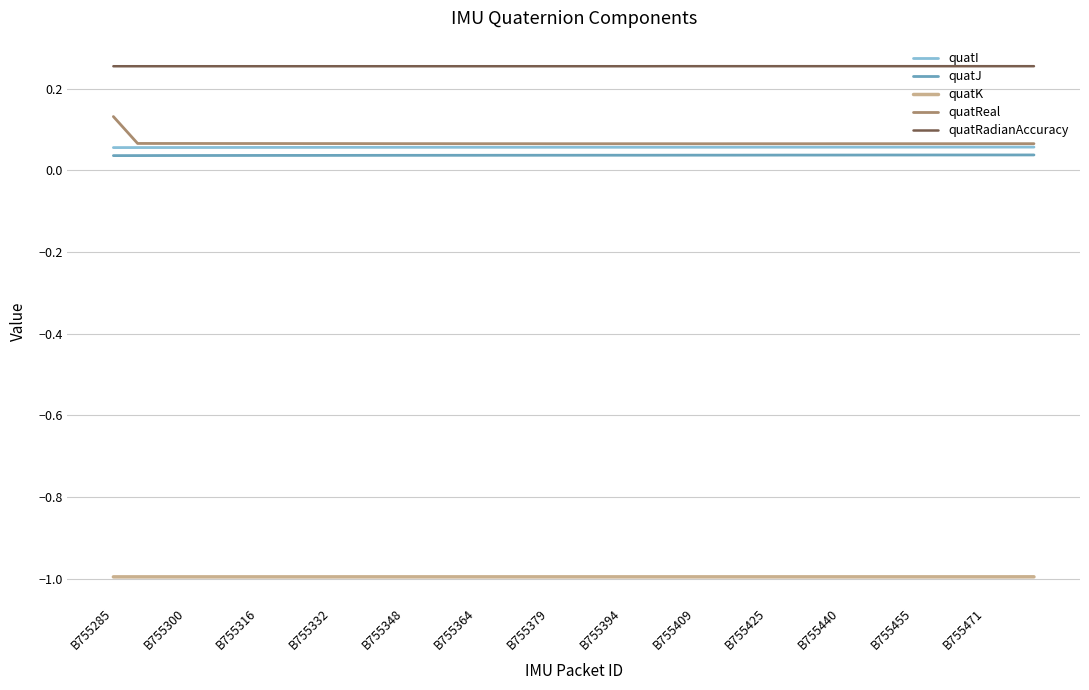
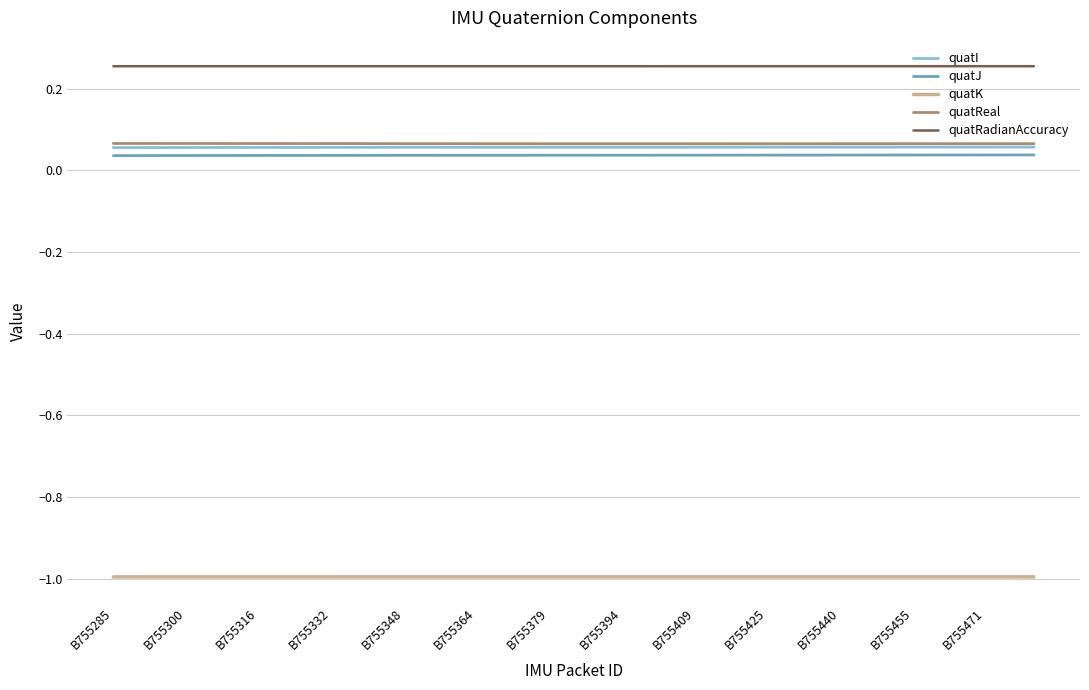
quatReal, B755285: 0.13 -> 0.07
